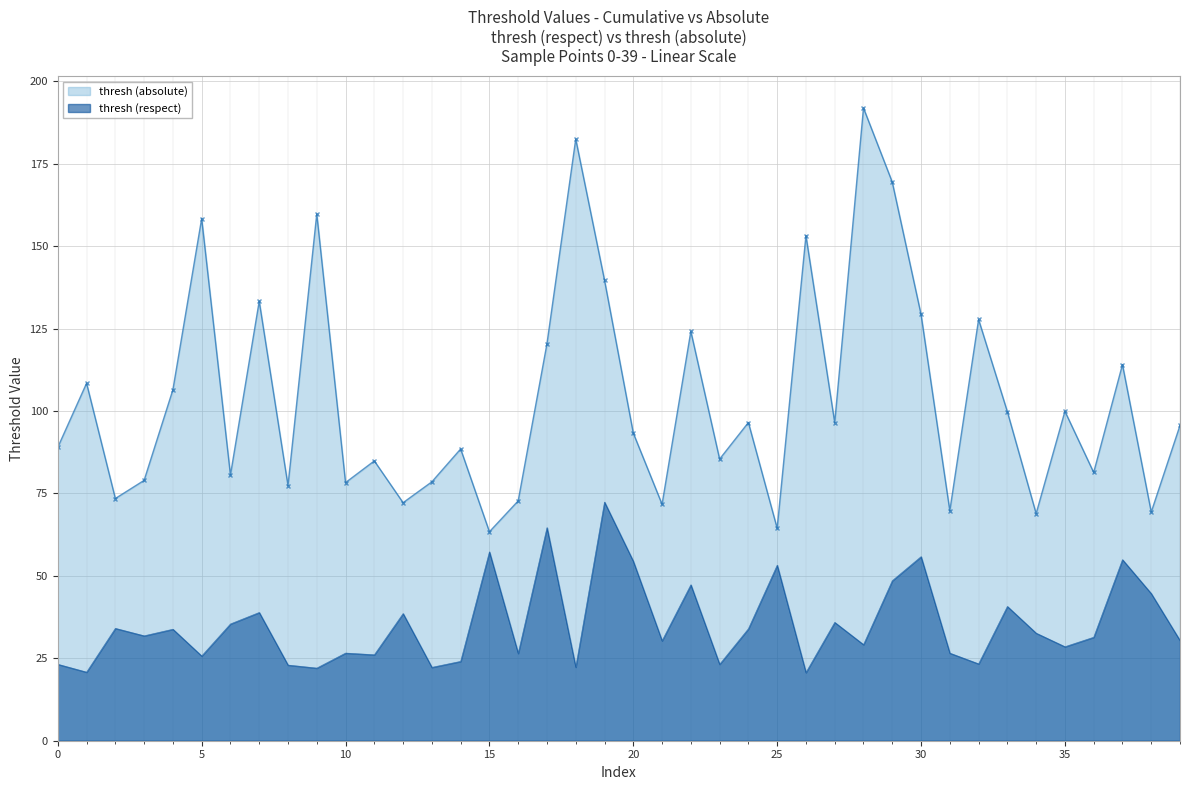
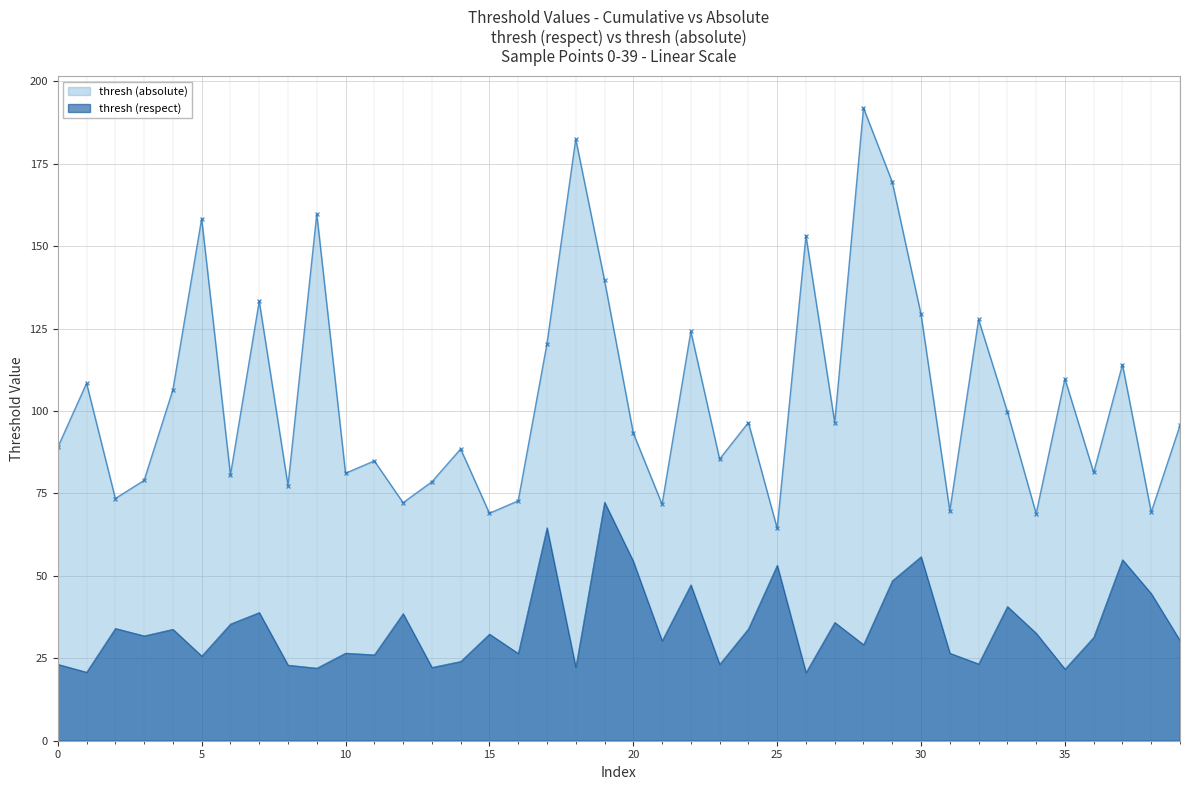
thresh (absolute), 10: 78 -> 81
thresh (absolute), 15: 63 -> 69
thresh (respect), 15: 57 -> 32
thresh (absolute), 35: 100 -> 110
thresh (respect), 35: 29 -> 22
